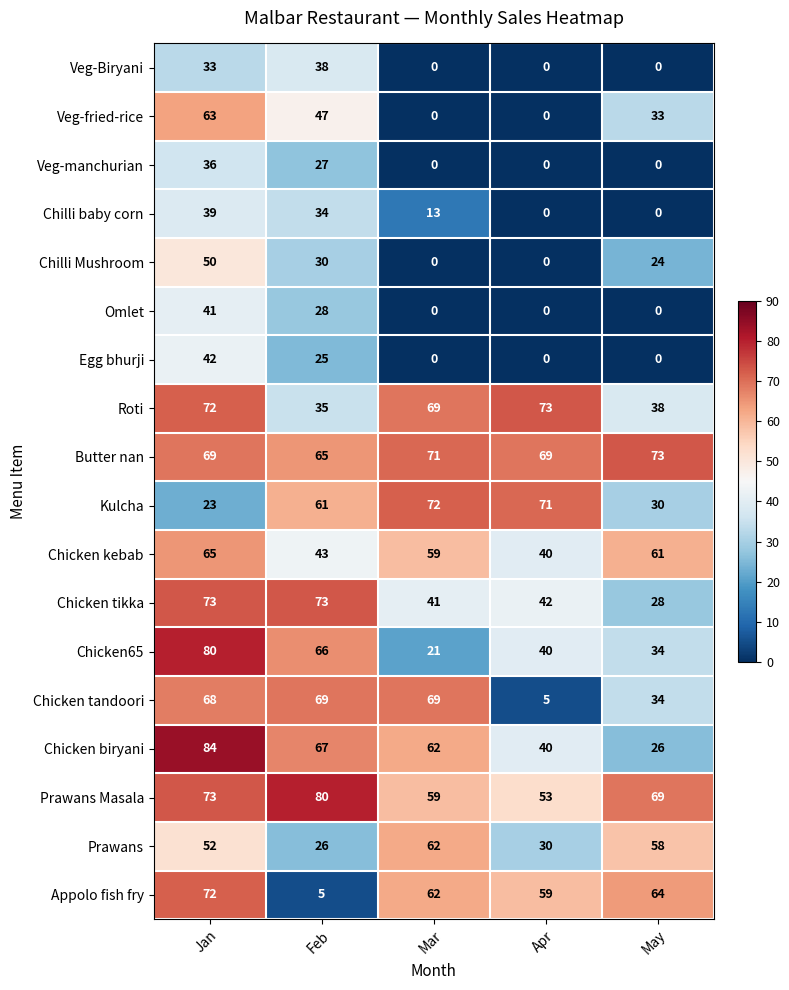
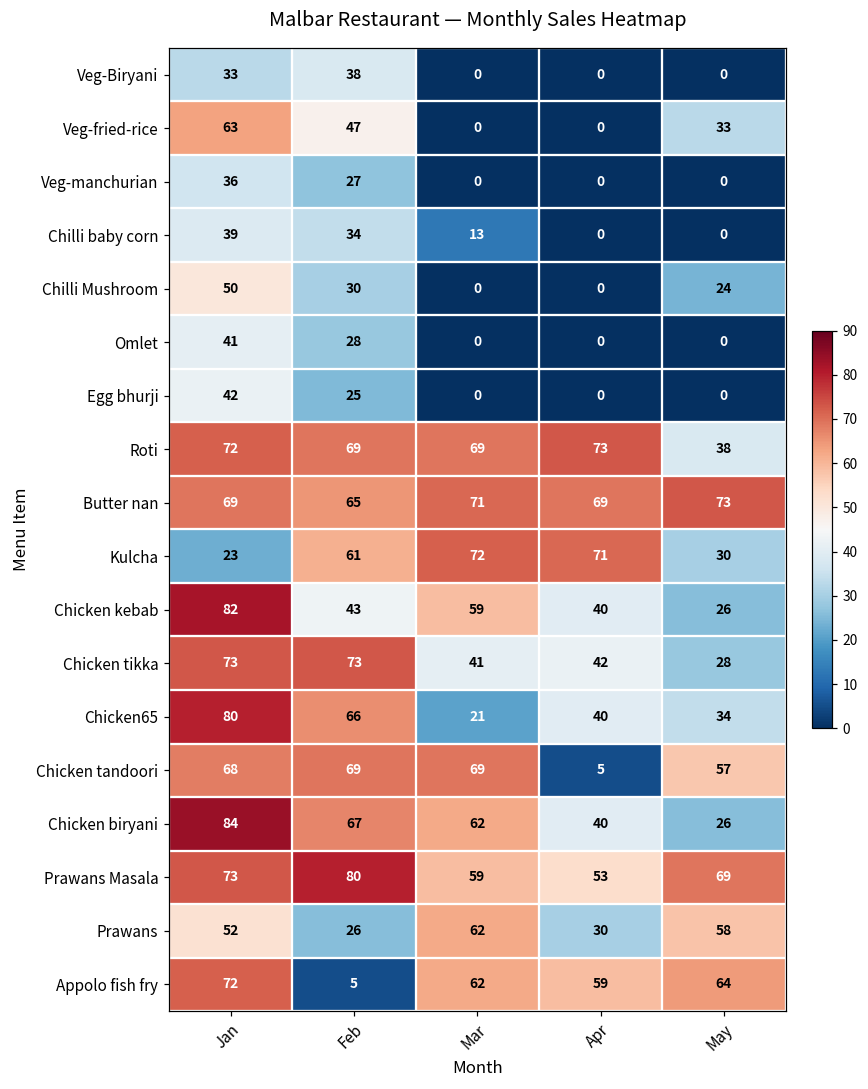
Roti, Feb: 35 -> 69
Chicken kebab, Jan: 65 -> 82
Chicken kebab, May: 61 -> 26
Chicken tandoori, May: 34 -> 57
